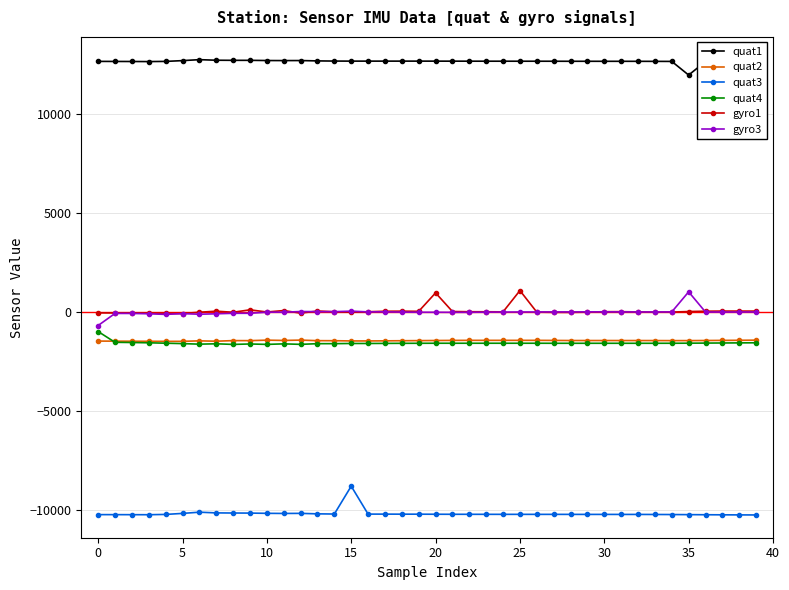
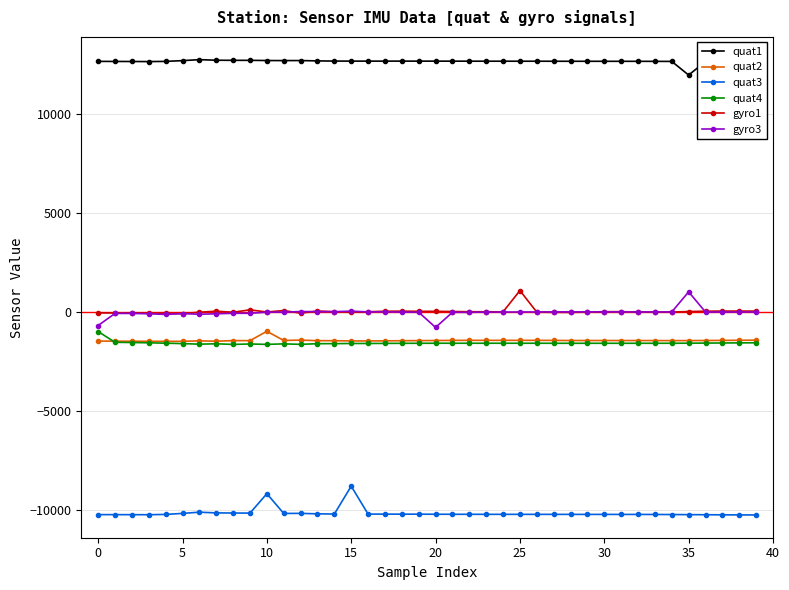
quat2, 10: -1400 -> -1000
quat3, 10: -10200 -> -9200
gyro1, 20: 1000 -> 0
gyro3, 20: 0 -> -800
